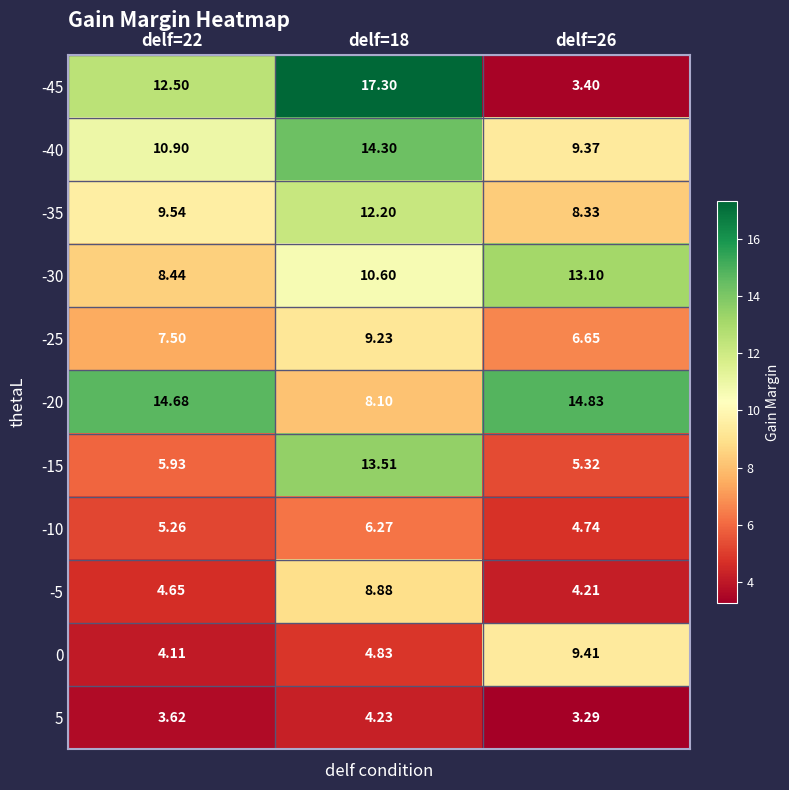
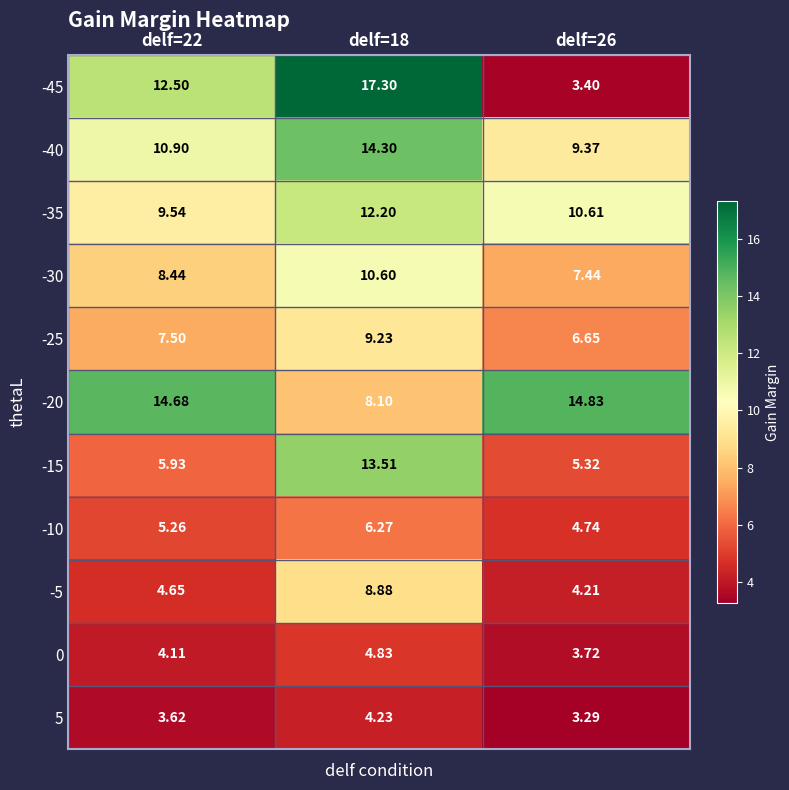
-35, delf=26: 8.33 -> 10.61
-30, delf=26: 13.10 -> 7.44
0, delf=26: 9.41 -> 3.72
